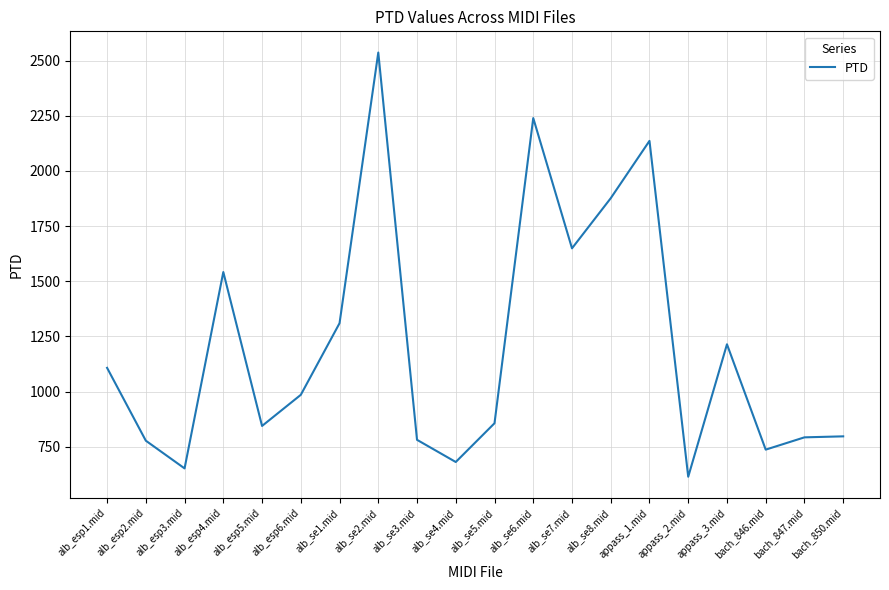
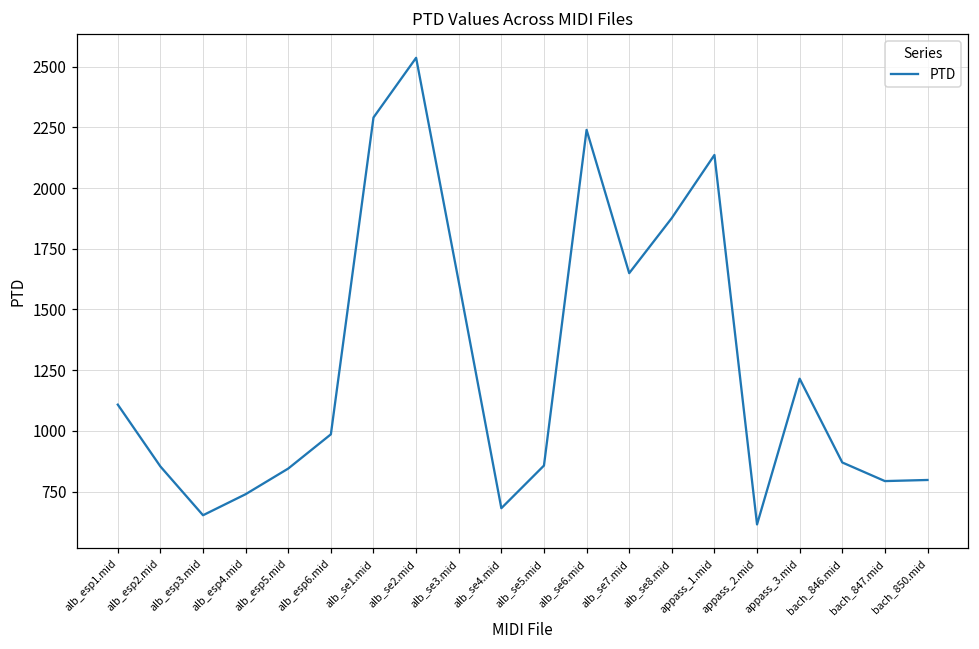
alb_esp2.mid: 780 -> 850
alb_esp4.mid: 1540 -> 740
alb_se1.mid: 1310 -> 2290
alb_se3.mid: 780 -> 1610
bach_846.mid: 740 -> 870
